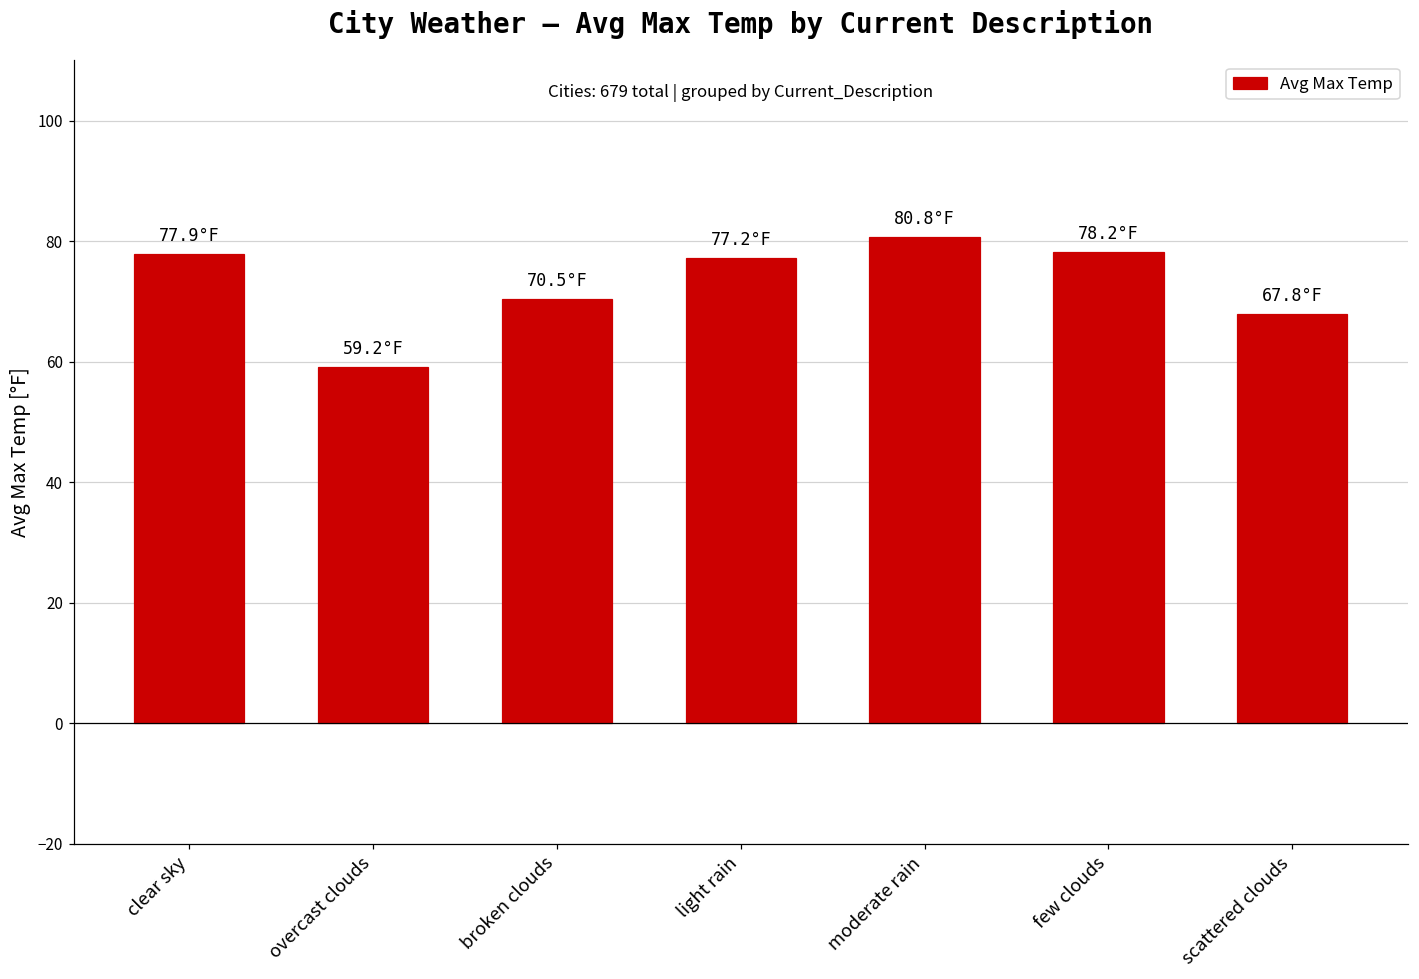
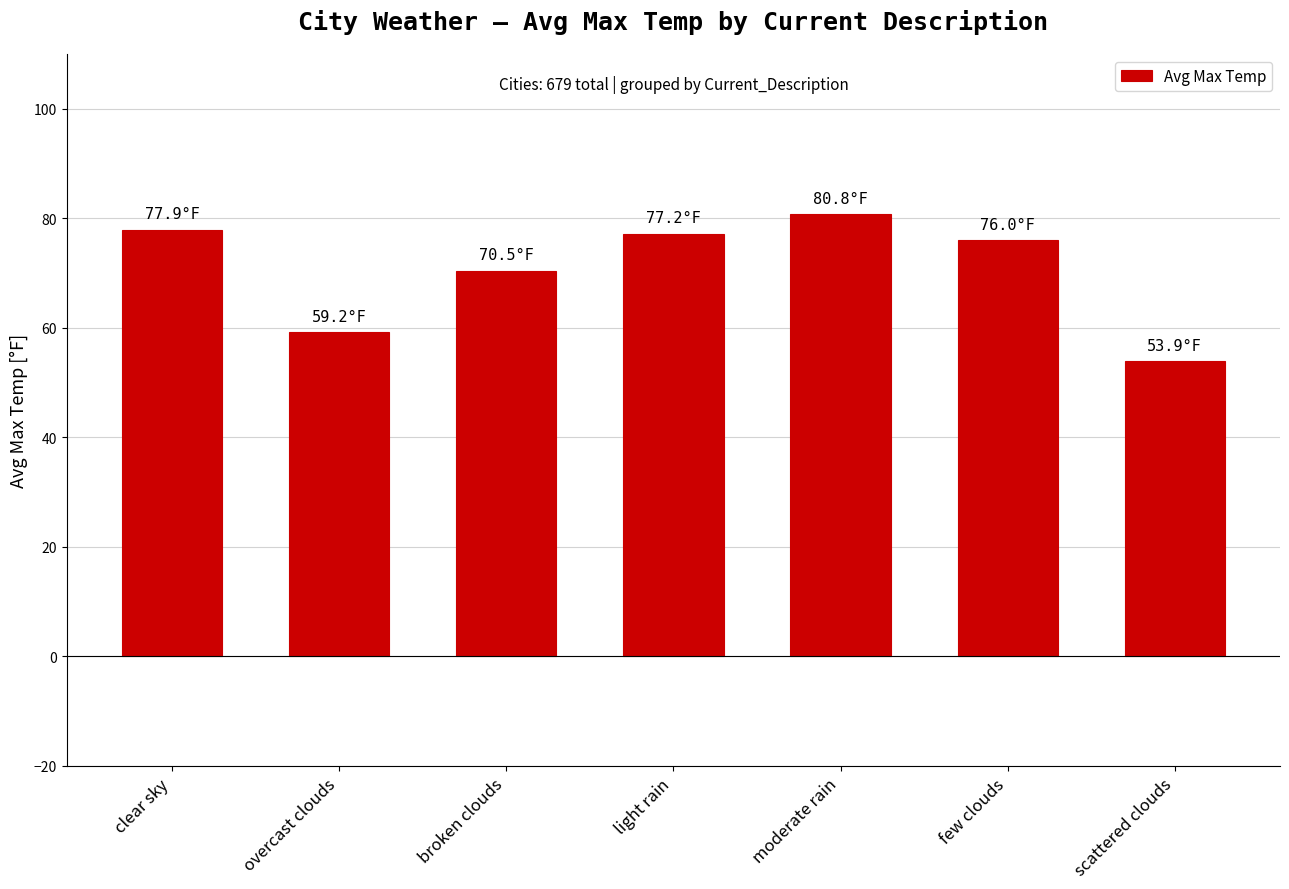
few clouds: 78.2°F -> 76.0°F
scattered clouds: 67.8°F -> 53.9°F
